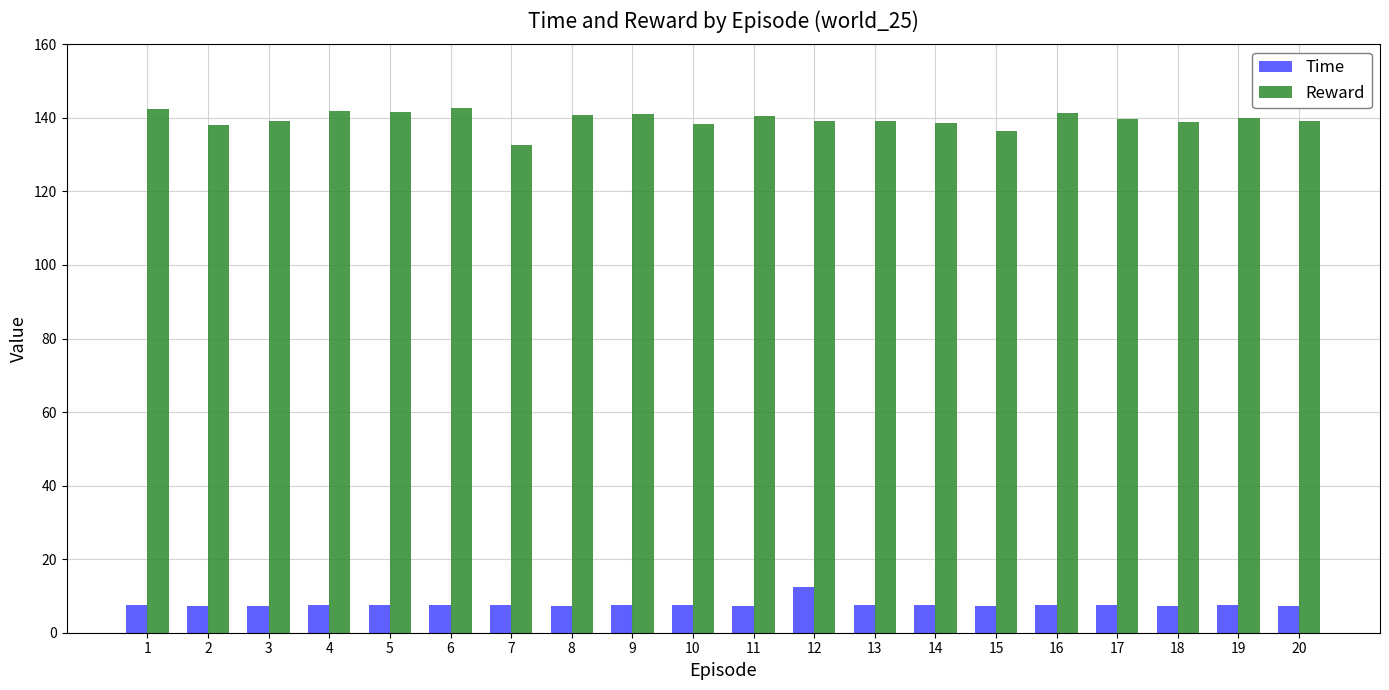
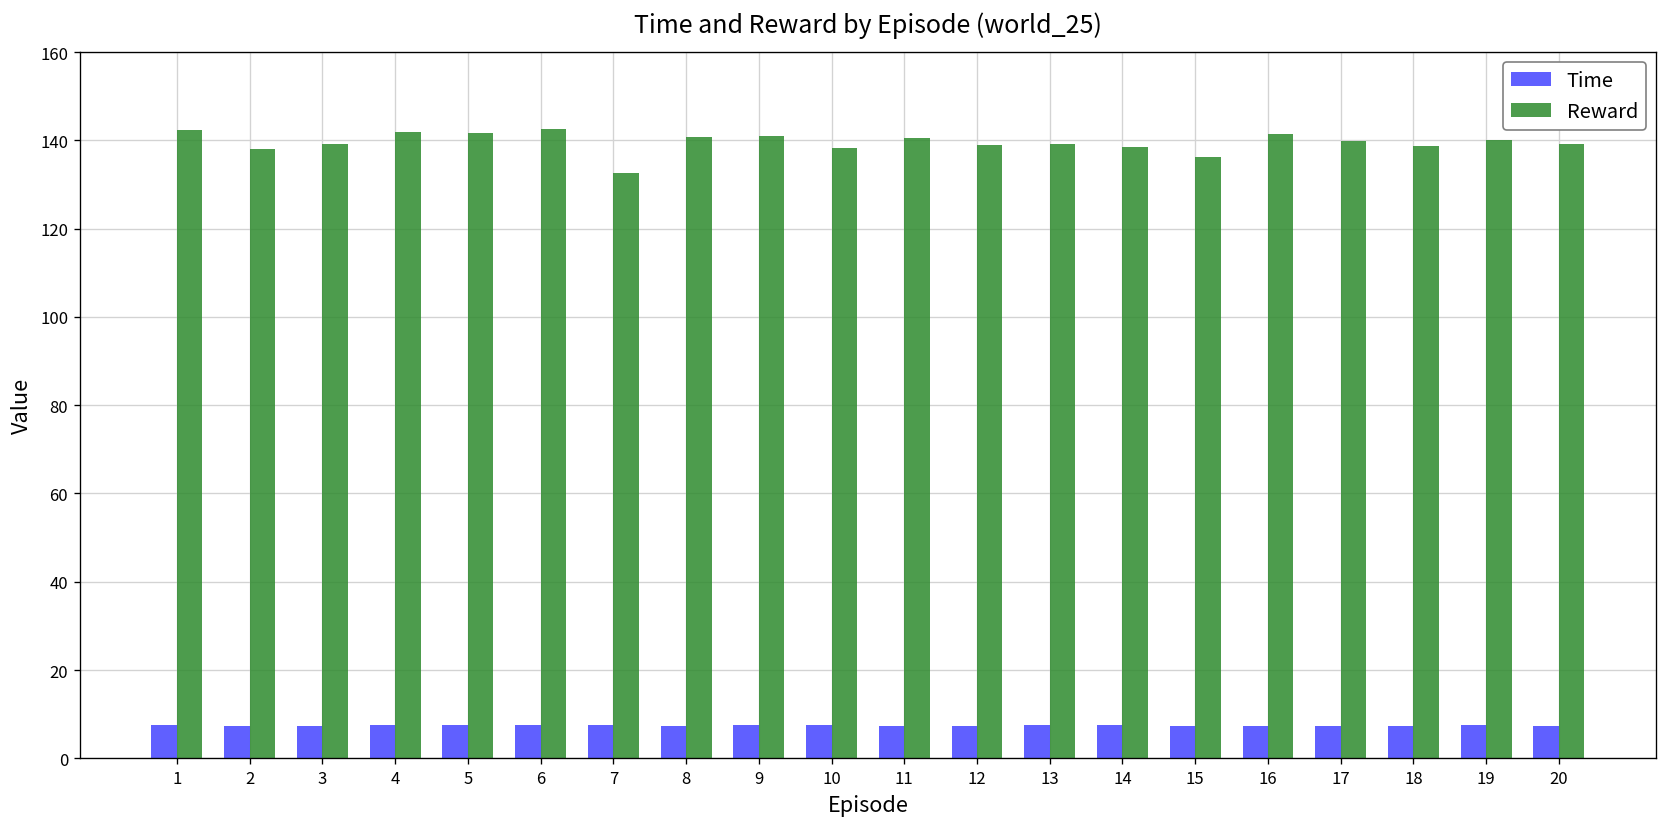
Time, 12: 12 -> 7
